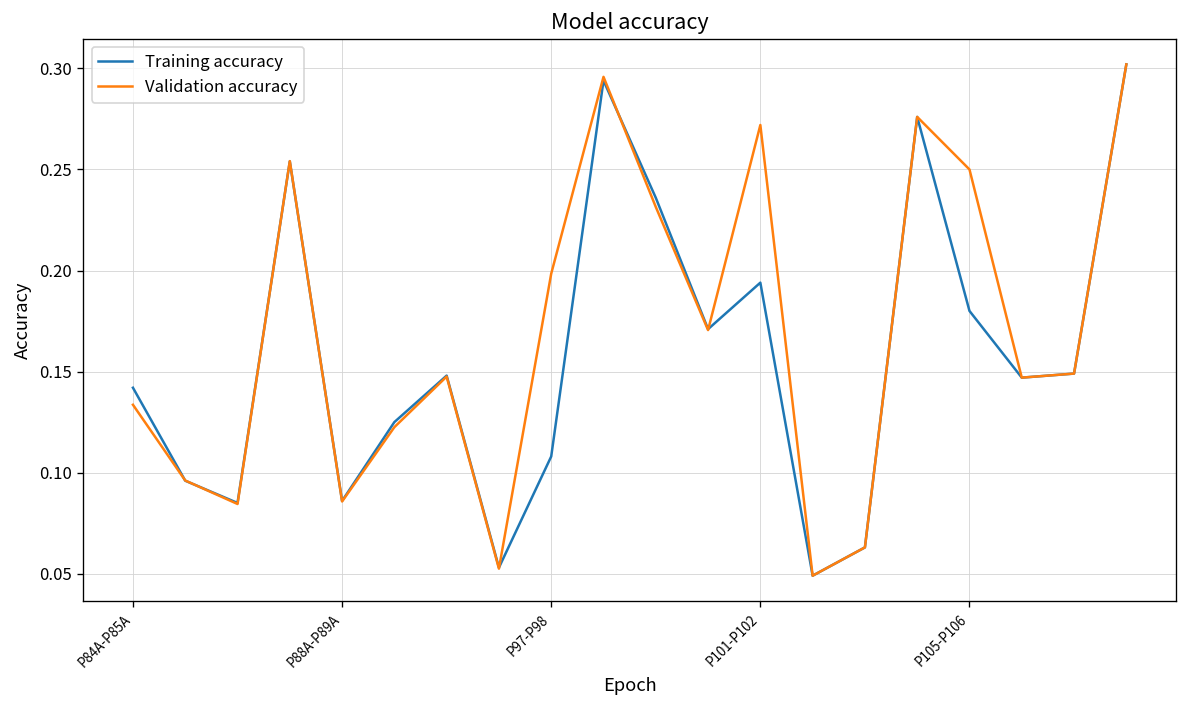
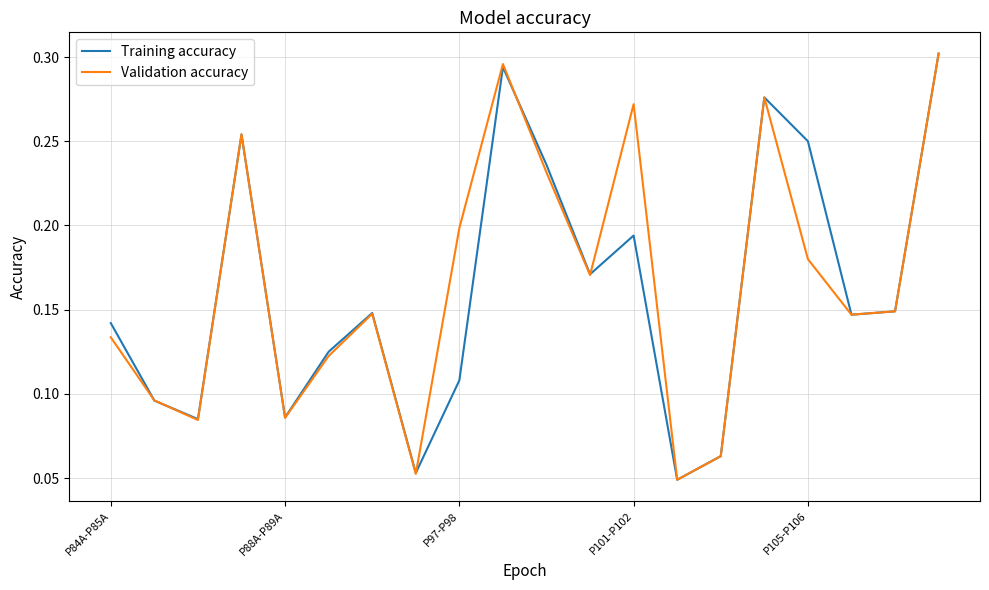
Training accuracy, P105-P106: 0.18 -> 0.25
Validation accuracy, P105-P106: 0.25 -> 0.18
